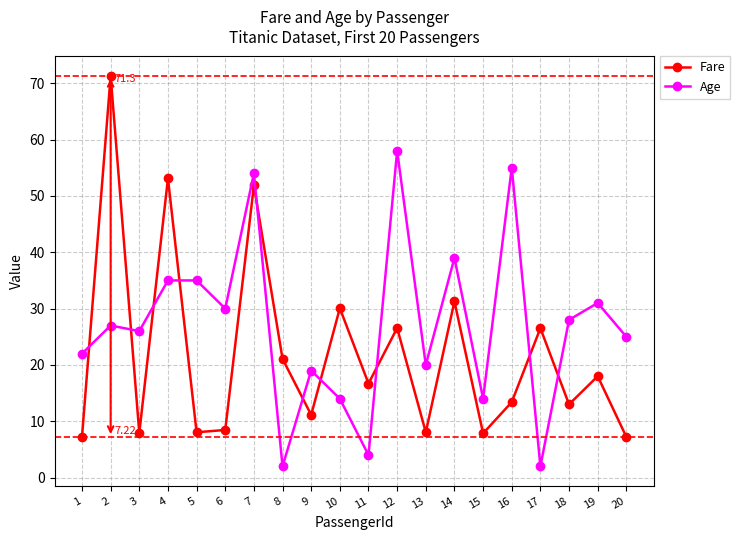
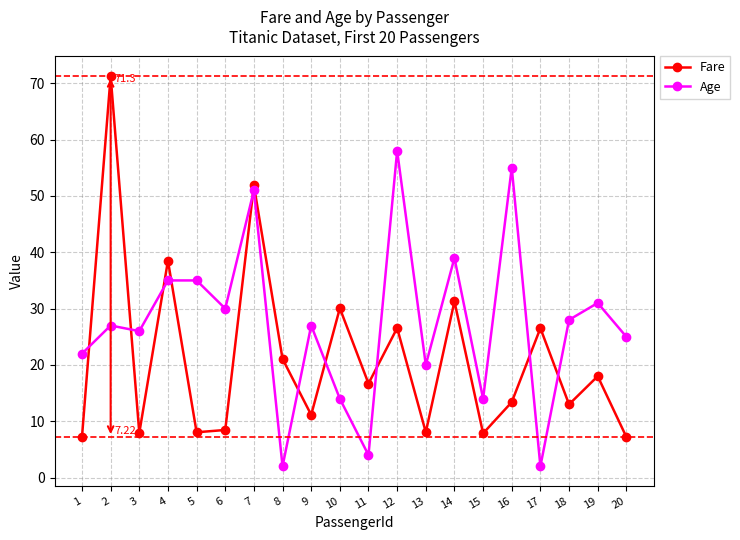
Fare, 4: 53 -> 39
Age, 7: 54 -> 51
Age, 9: 19 -> 27
